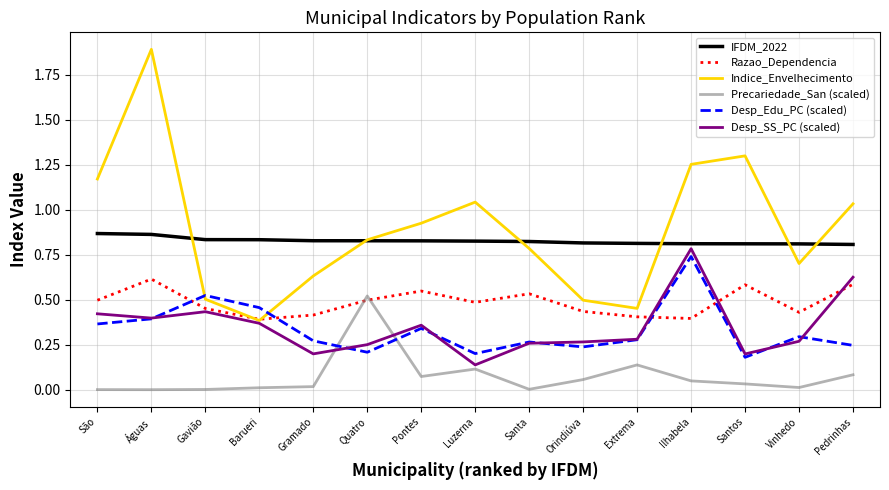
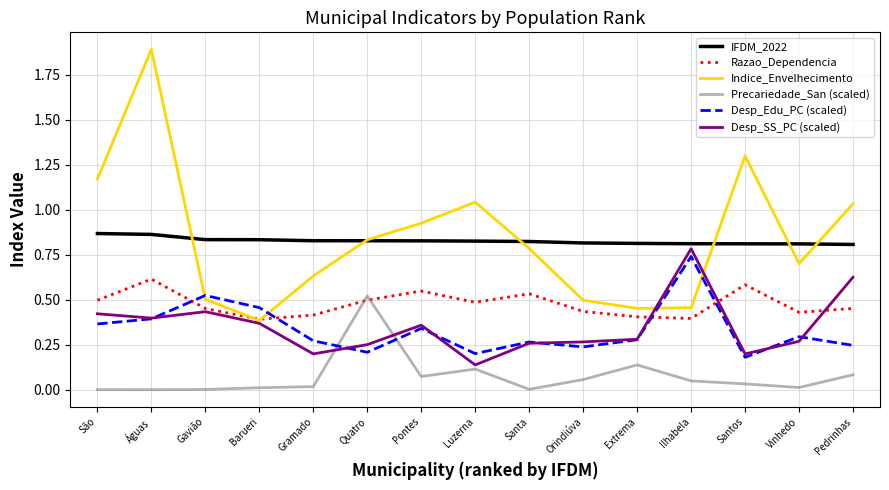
Indice_Envelhecimento, Ilhabela: 1.25 -> 0.46
Razao_Dependencia, Pedrinhas: 0.59 -> 0.45
